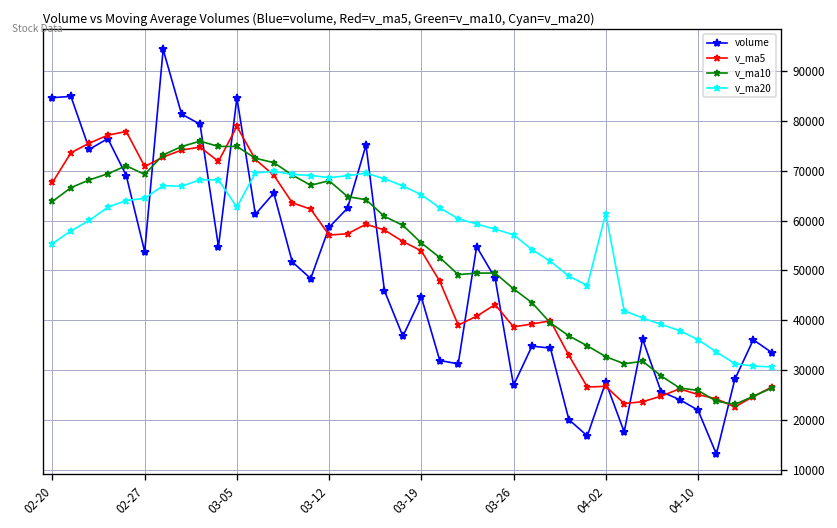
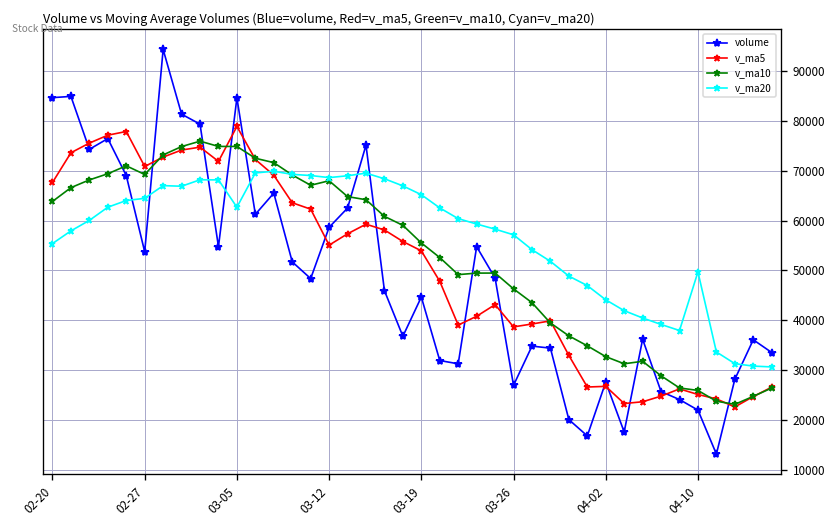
v_ma5, 03-12: 57000 -> 55000
v_ma20, 04-02: 61000 -> 44000
v_ma20, 04-10: 36000 -> 50000
